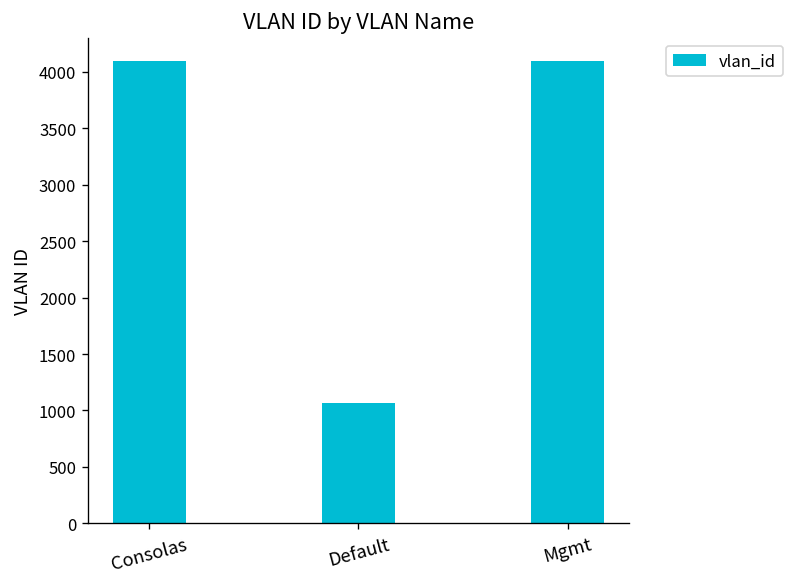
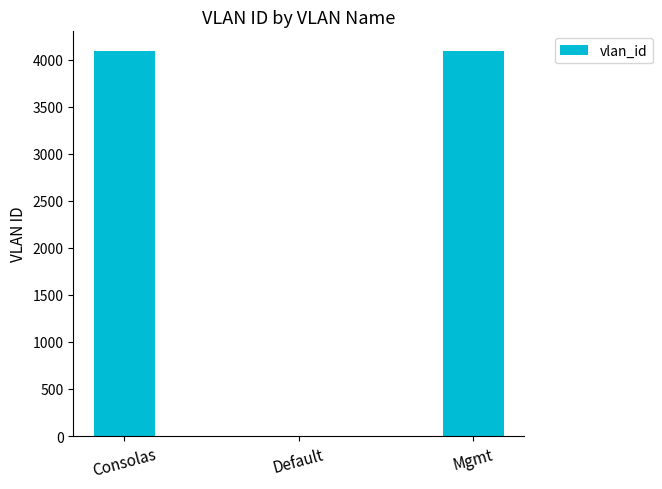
Default: 1100 -> 0
